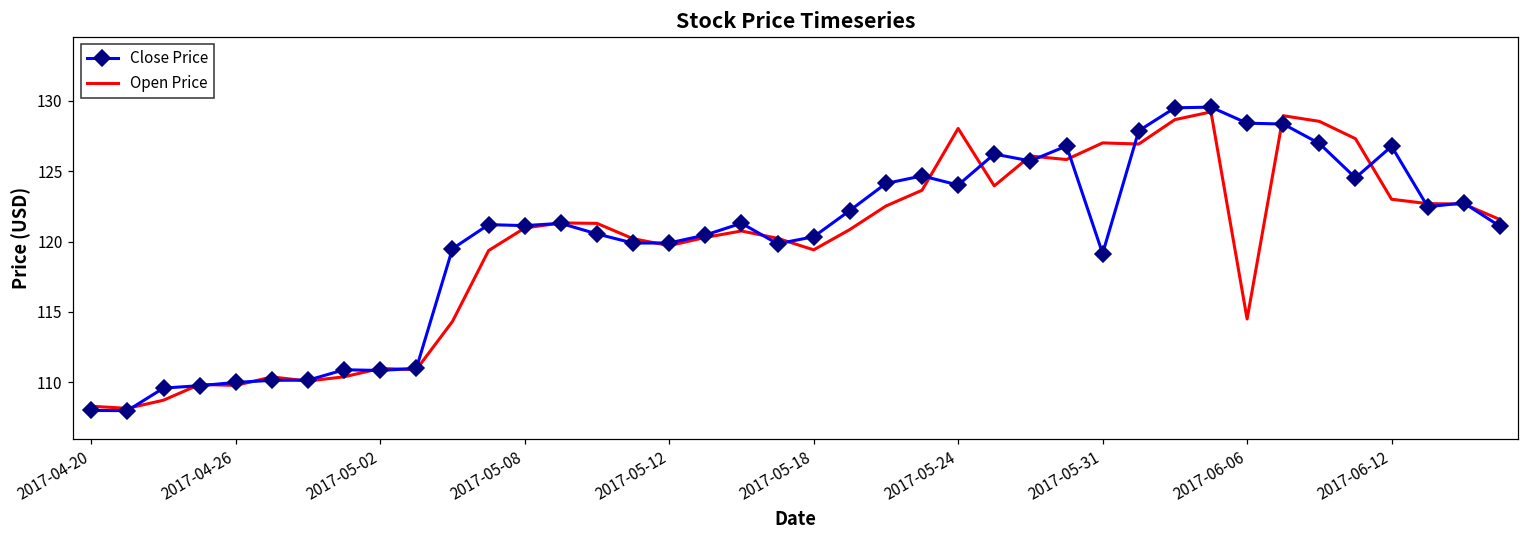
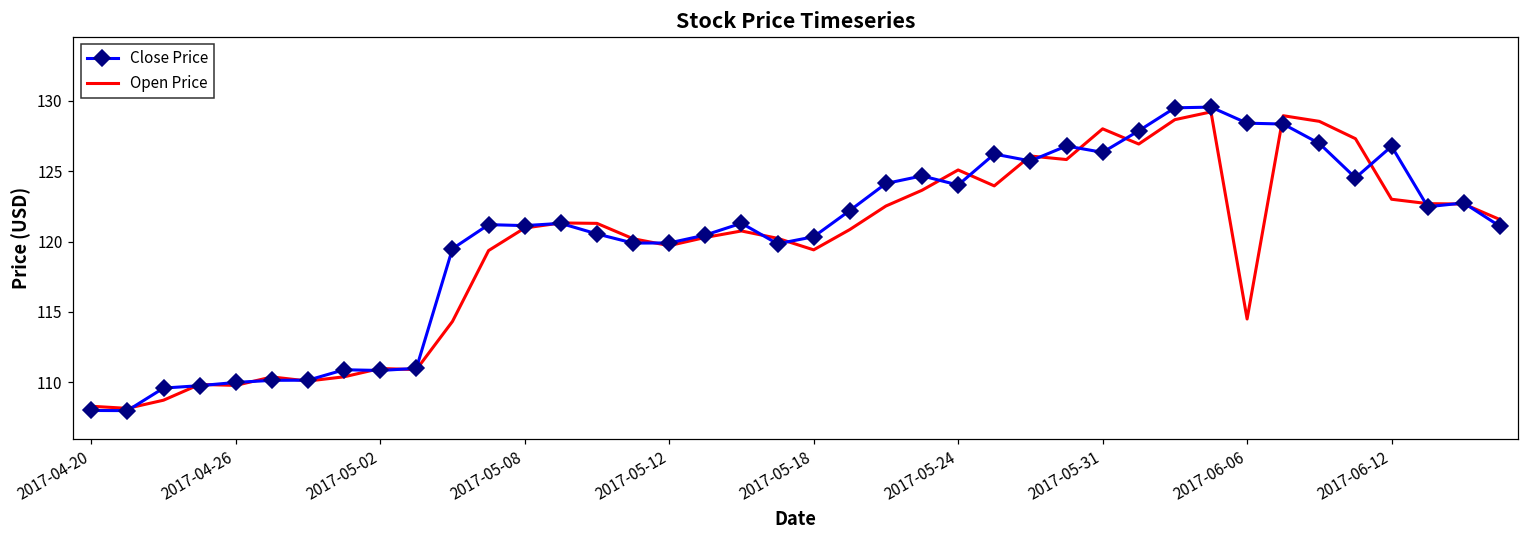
Open Price, 2017-05-24: 128.0 -> 125.1
Close Price, 2017-05-31: 119.2 -> 126.3
Open Price, 2017-05-31: 127 -> 128
